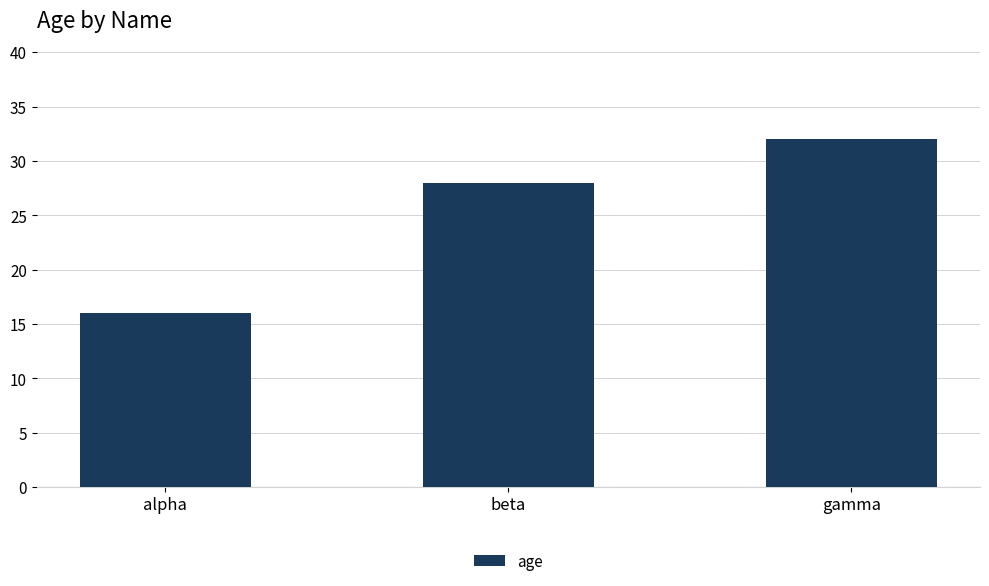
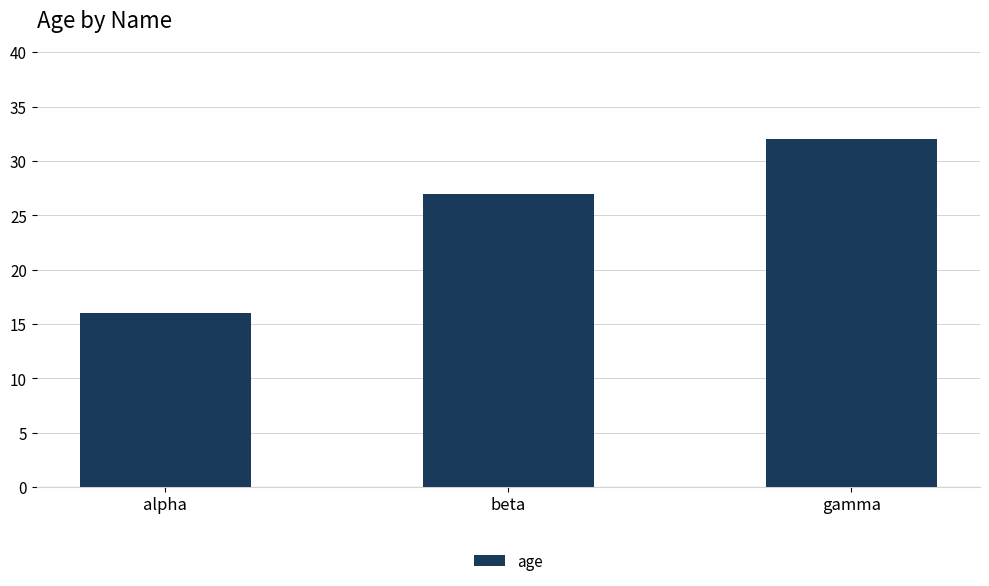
beta: 28 -> 27
